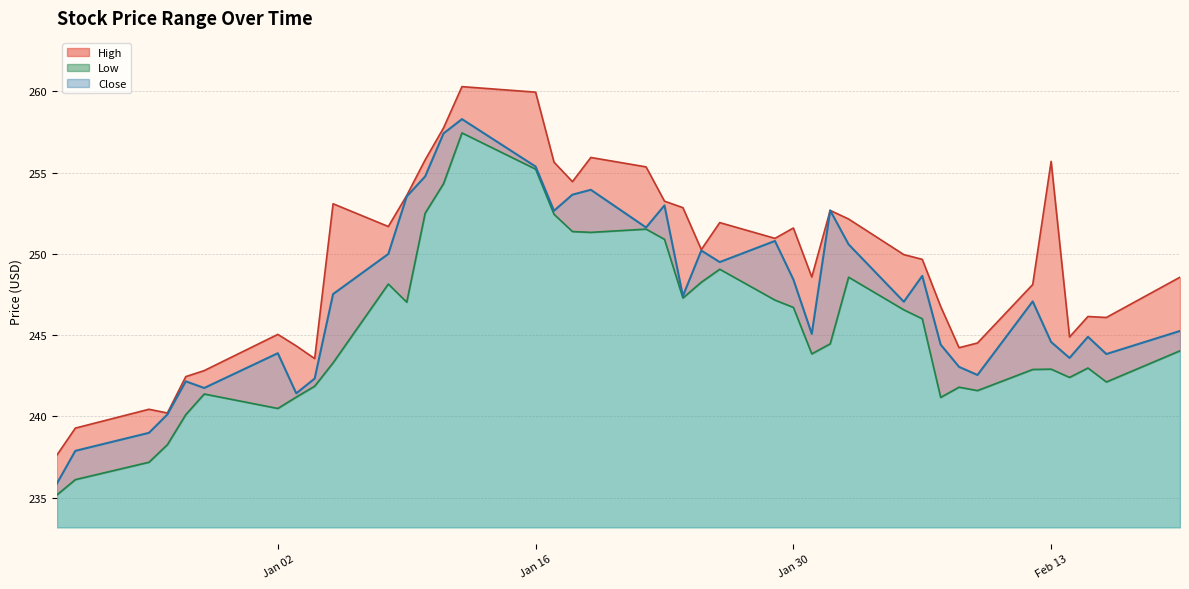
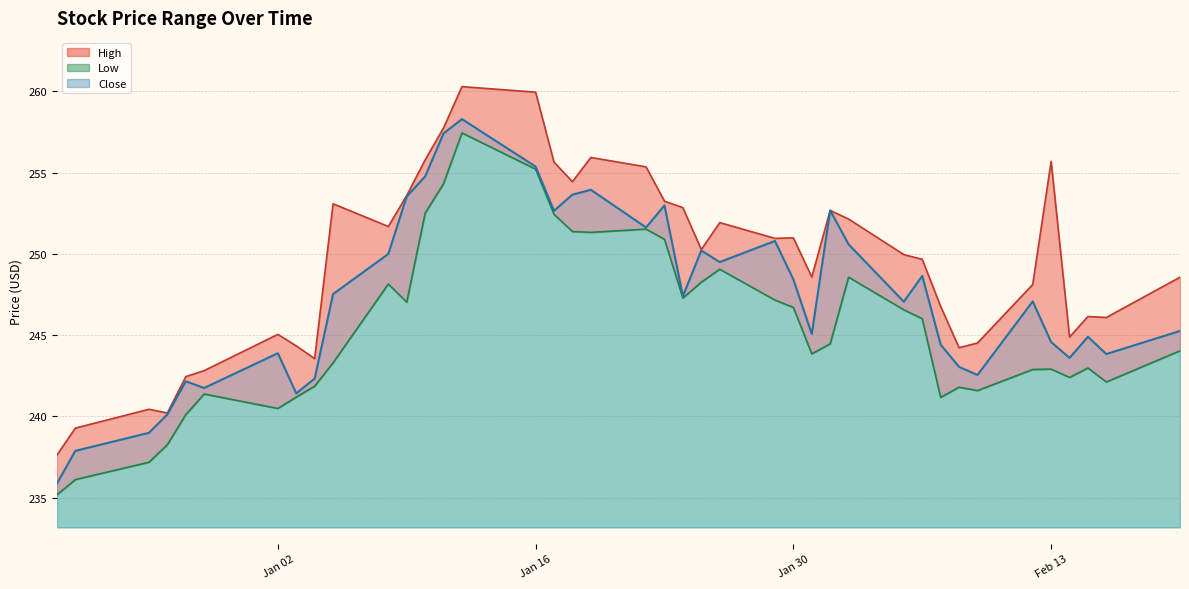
High, Jan 30: 251.6 -> 251.0
